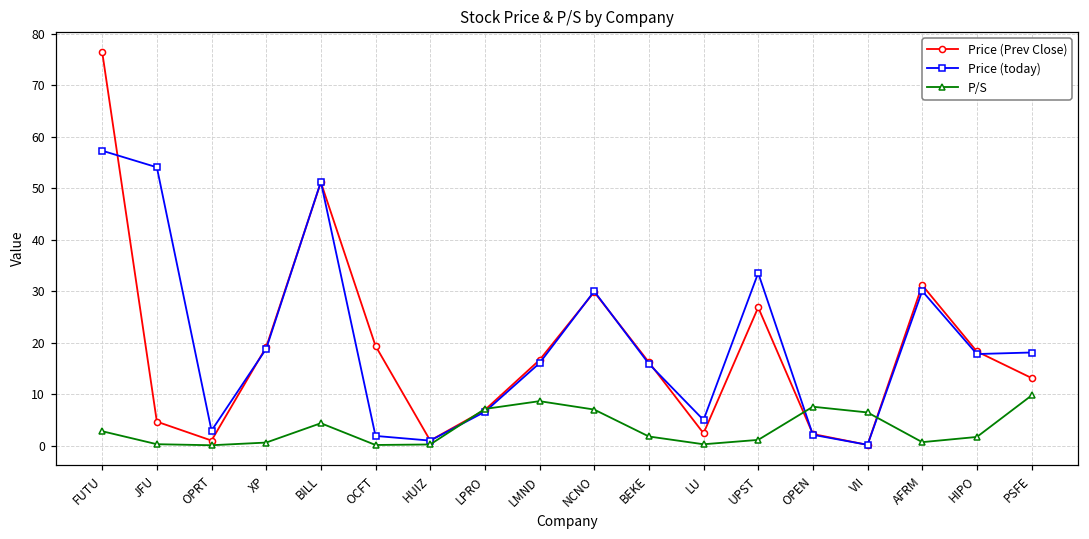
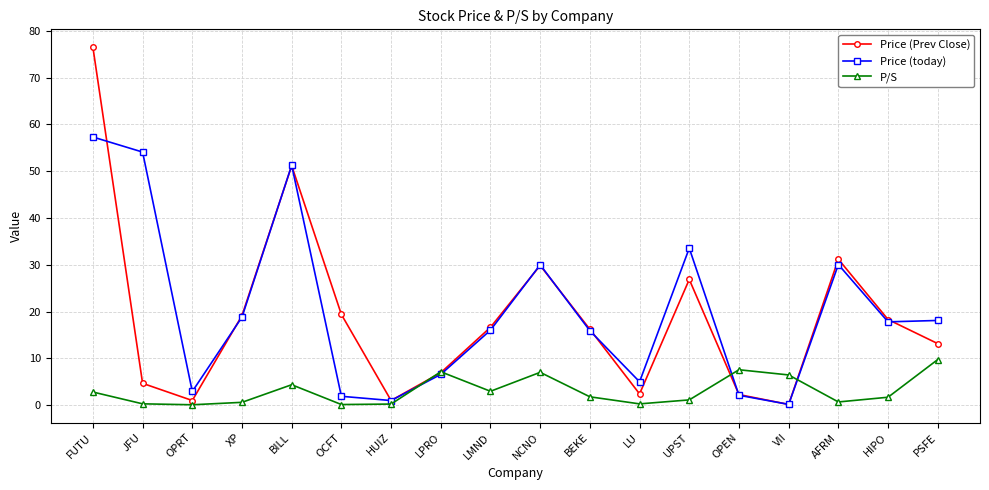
P/S, LMND: 9 -> 3
